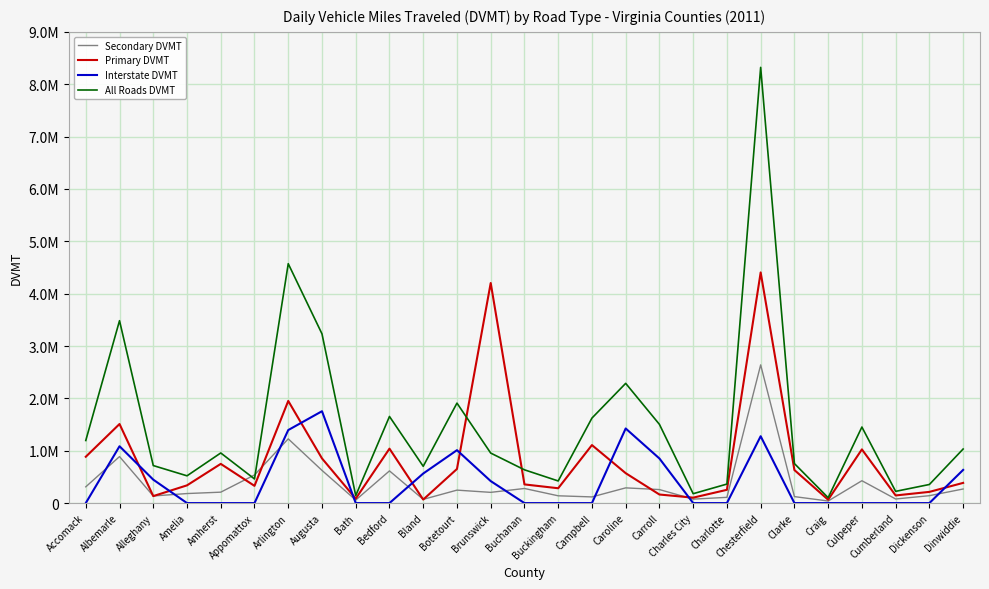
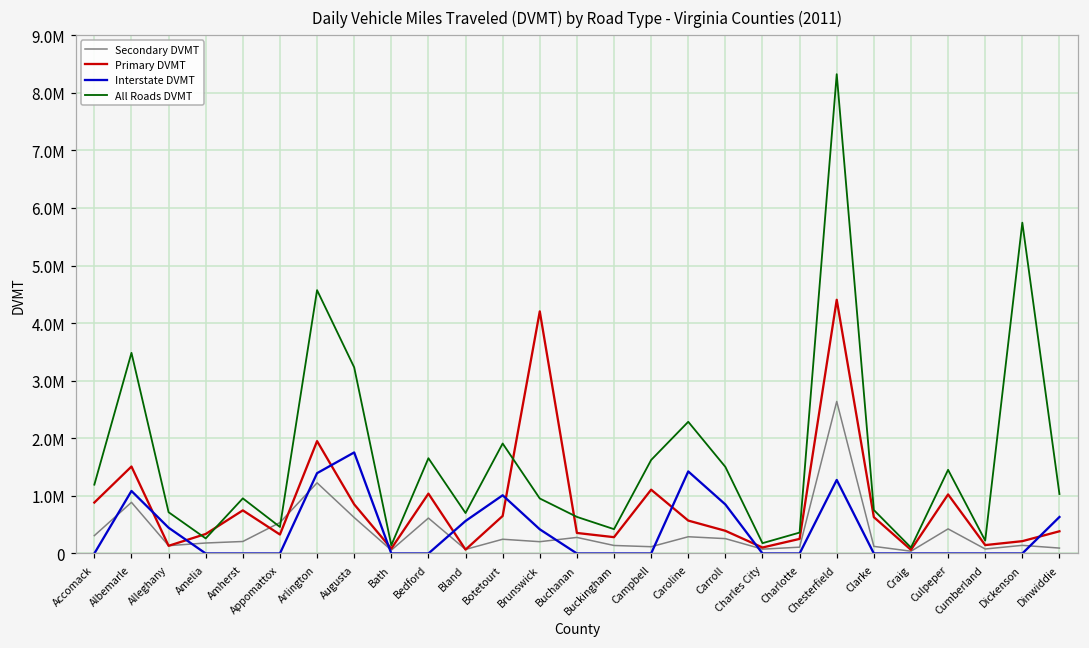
All Roads DVMT, Amelia: 500000 -> 300000
Primary DVMT, Carroll: 200000 -> 400000
All Roads DVMT, Dickenson: 400000 -> 5700000
Secondary DVMT, Dinwiddie: 300000 -> 100000
